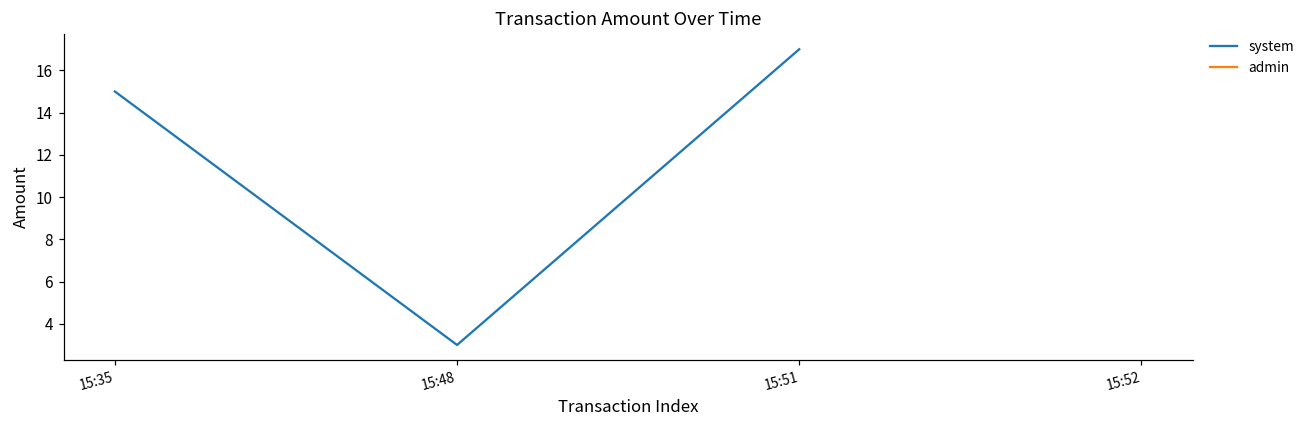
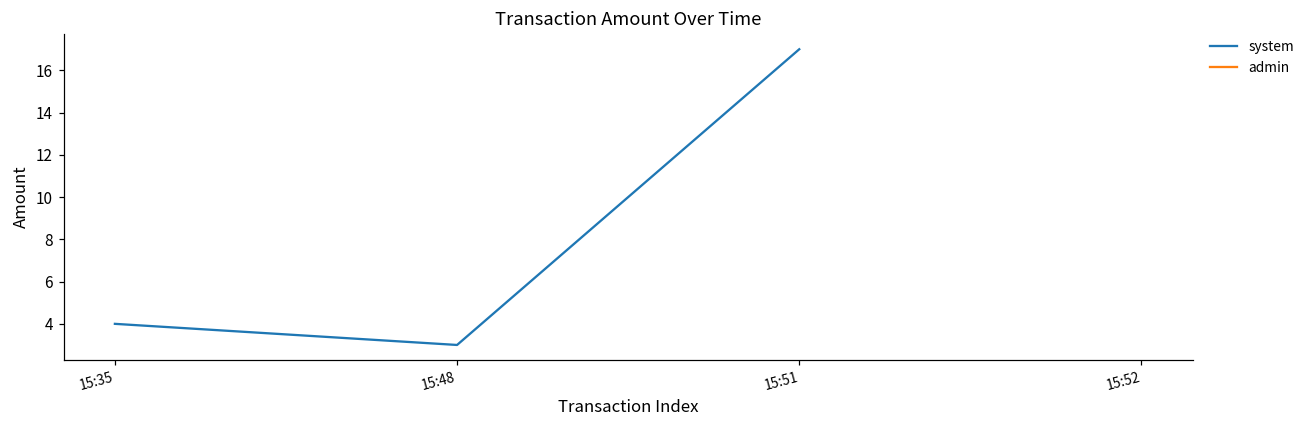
system, 15:35: 15 -> 4
